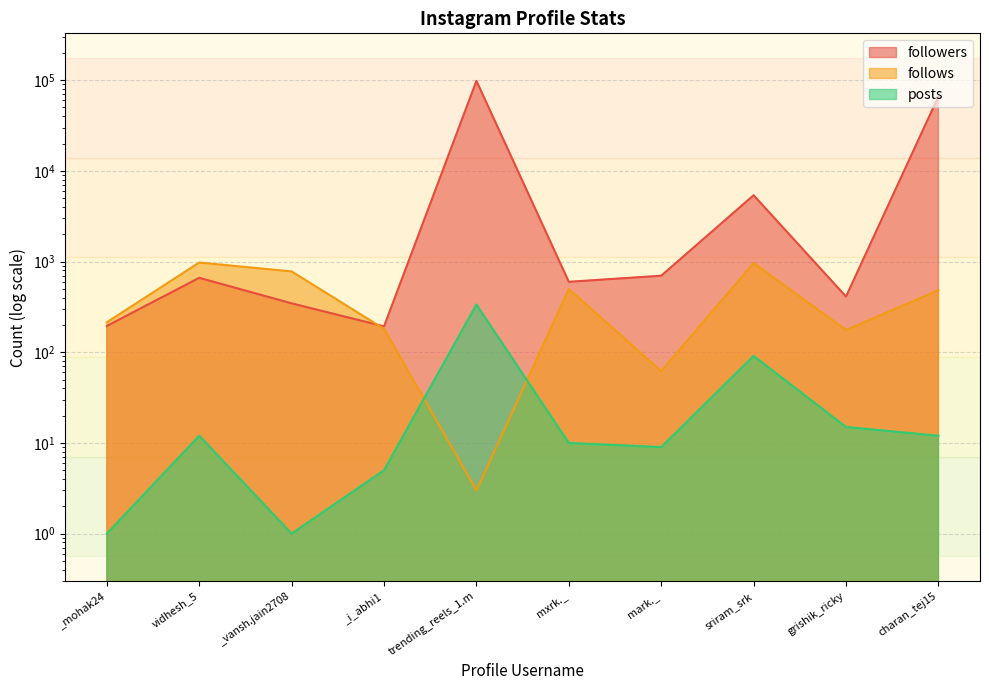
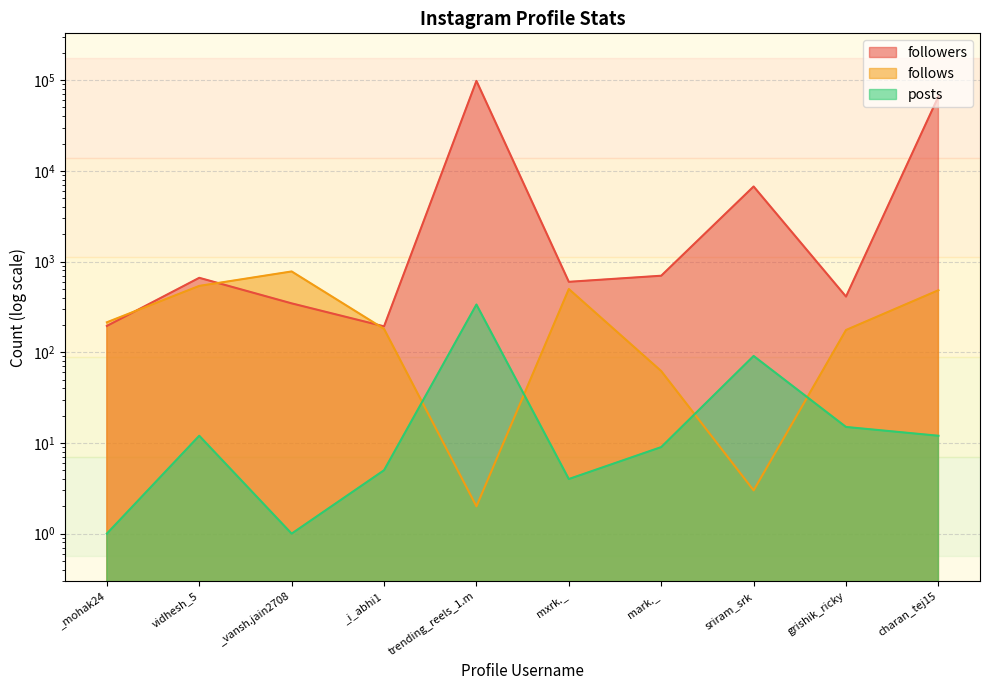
follows, vidhesh_5: 1000 -> 500
follows, trending_reels_1.m: 3 -> 2
posts, mxrk._: 10 -> 4
followers, sriram_srk: 5000 -> 7000
follows, sriram_srk: 1000 -> 3
